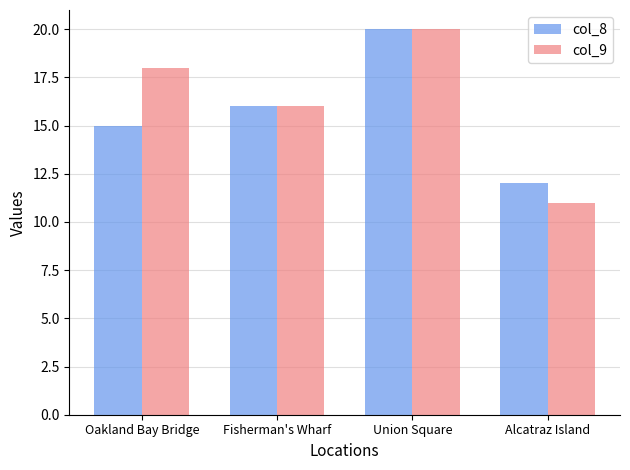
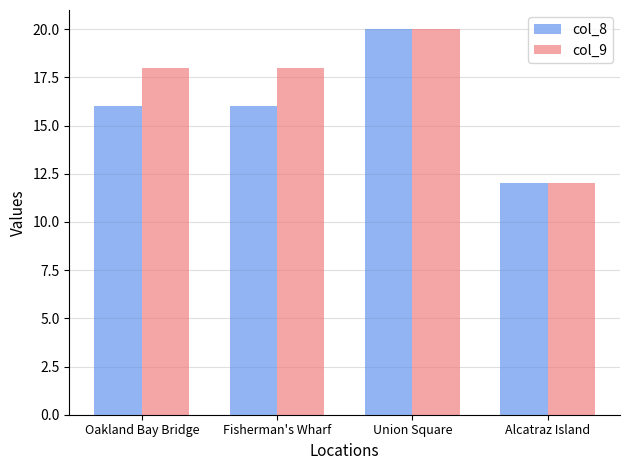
col_8, Oakland Bay Bridge: 15 -> 16
col_9, Fisherman's Wharf: 16 -> 18
col_9, Alcatraz Island: 11 -> 12
